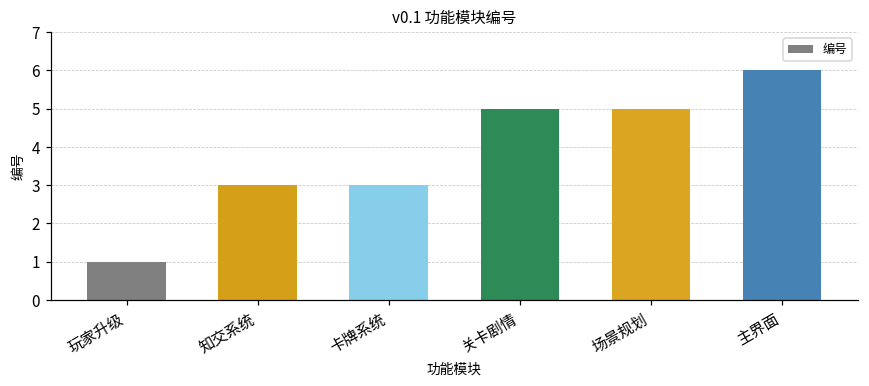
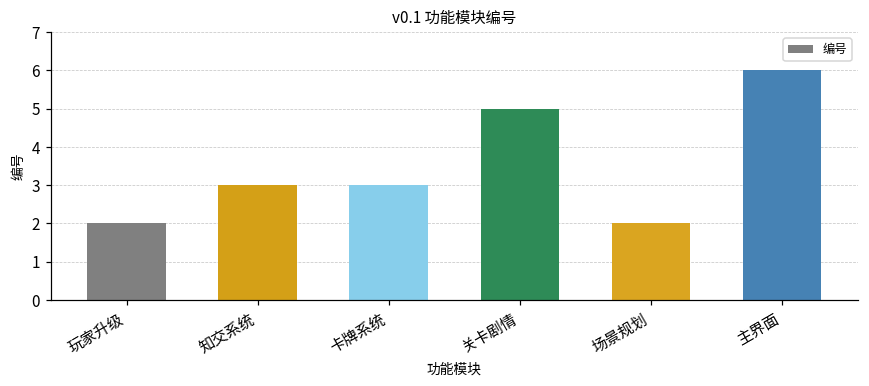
玩家升级: 1 -> 2
场景规划: 5 -> 2
